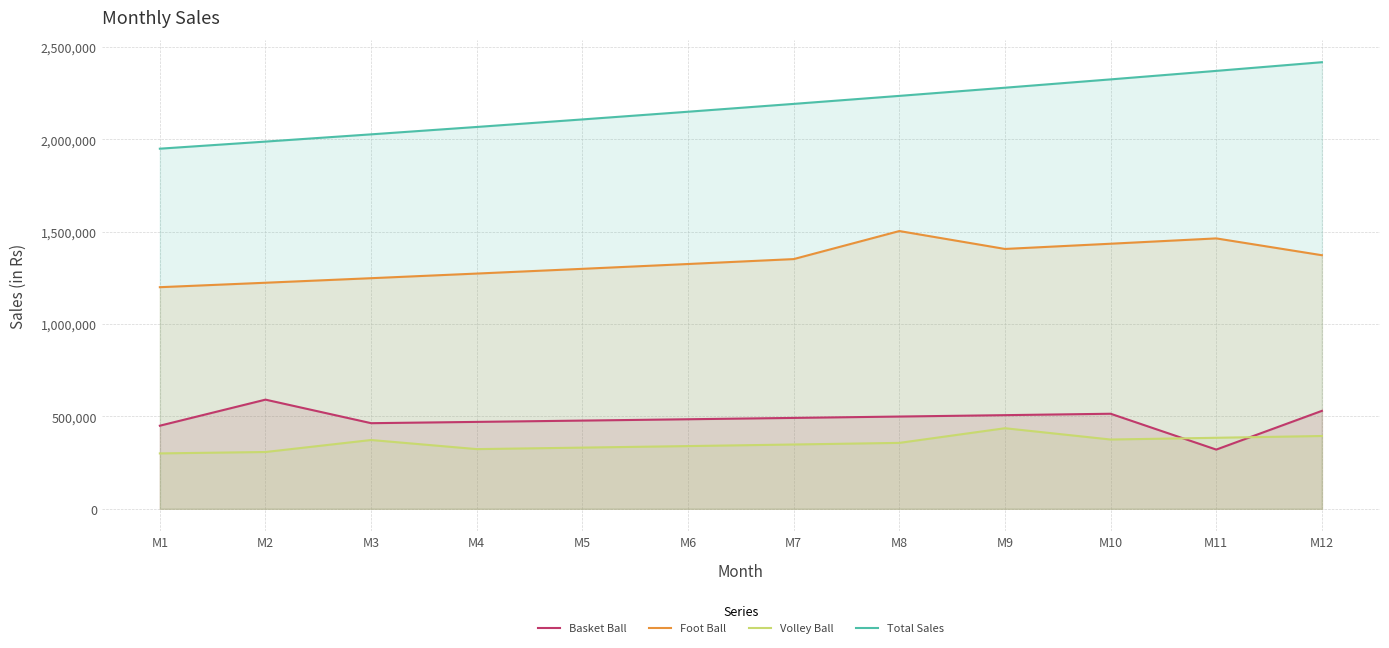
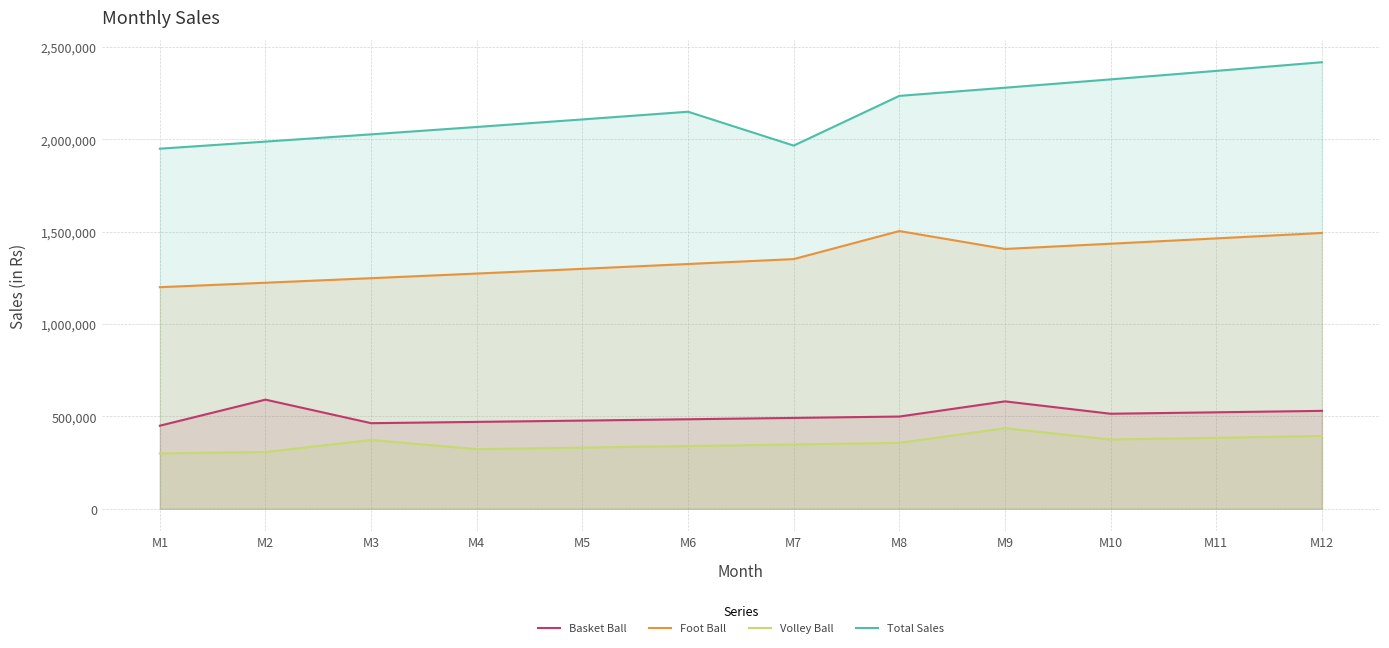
Total Sales, M7: 2,190,000 -> 1,970,000
Basket Ball, M9: 510,000 -> 580,000
Basket Ball, M11: 320,000 -> 520,000
Foot Ball, M12: 1,370,000 -> 1,490,000
